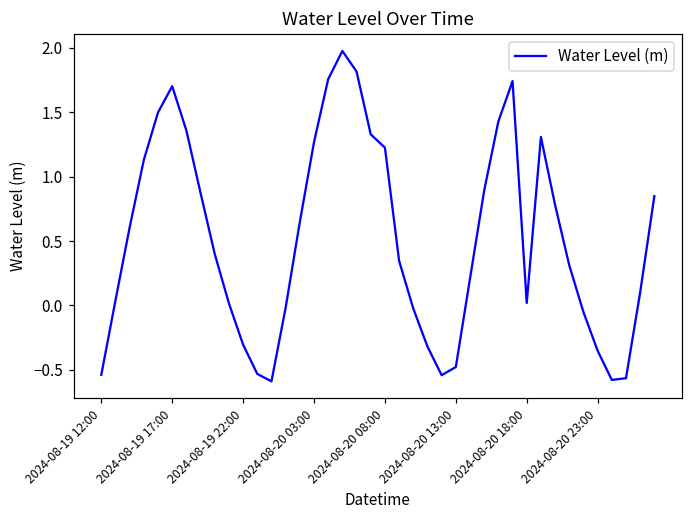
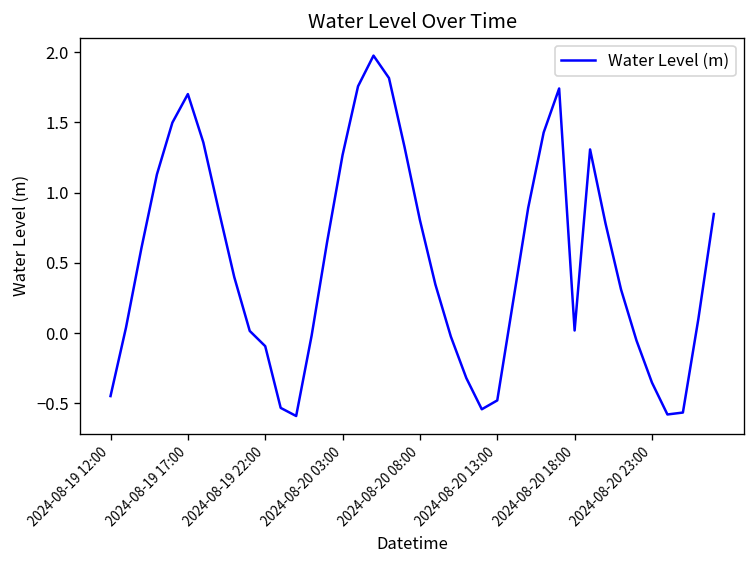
2024-08-19 12:00: -0.54 -> -0.45
2024-08-19 22:00: -0.31 -> -0.09
2024-08-20 08:00: 1.23 -> 0.80
